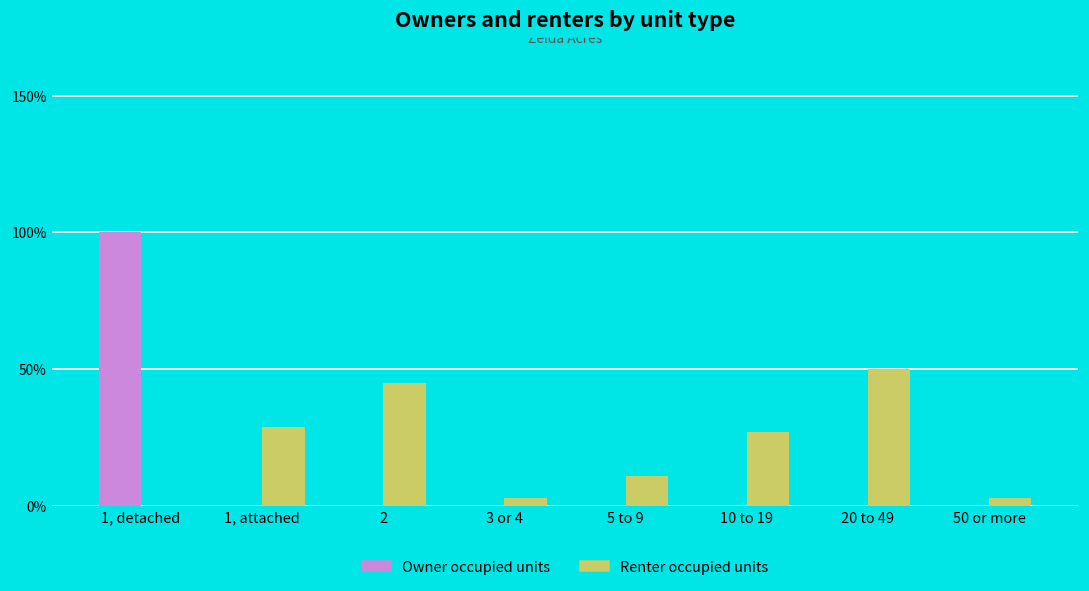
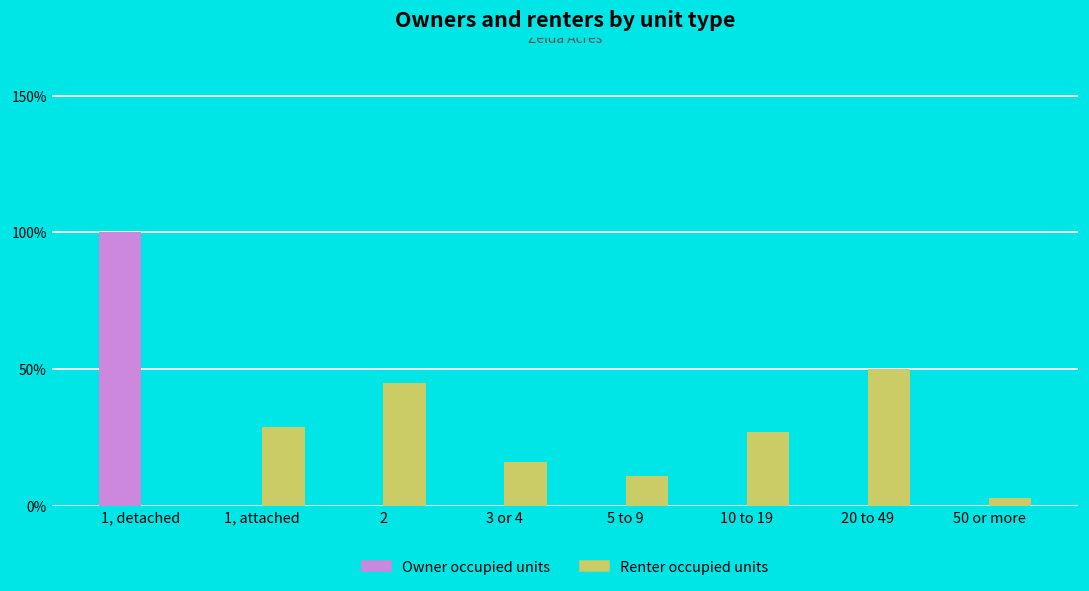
Renter occupied units, 3 or 4: 3% -> 16%
